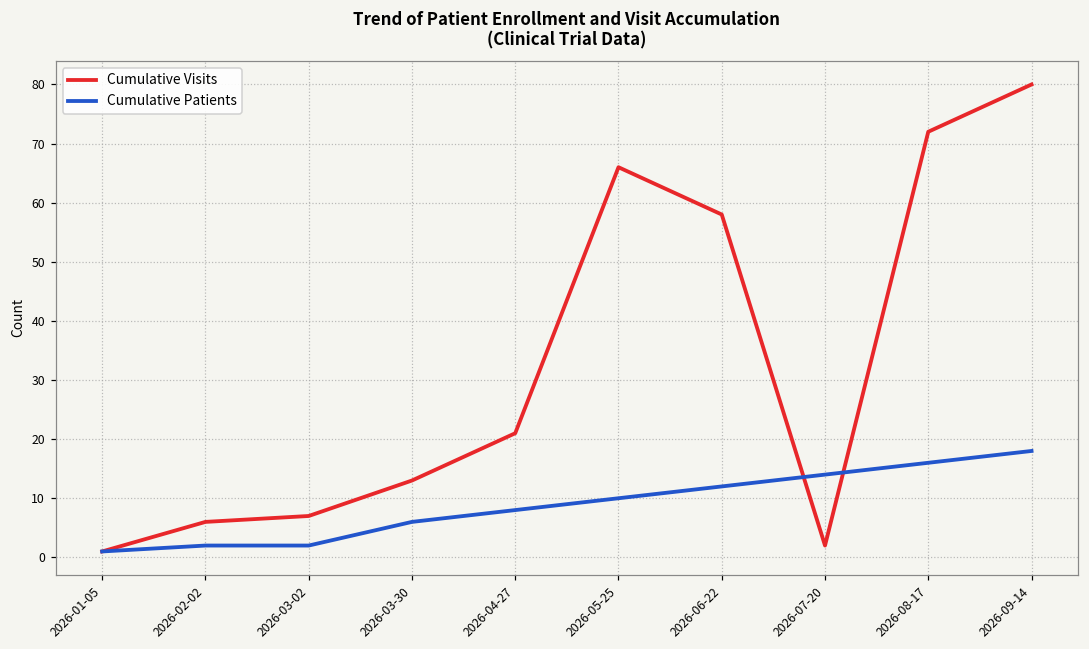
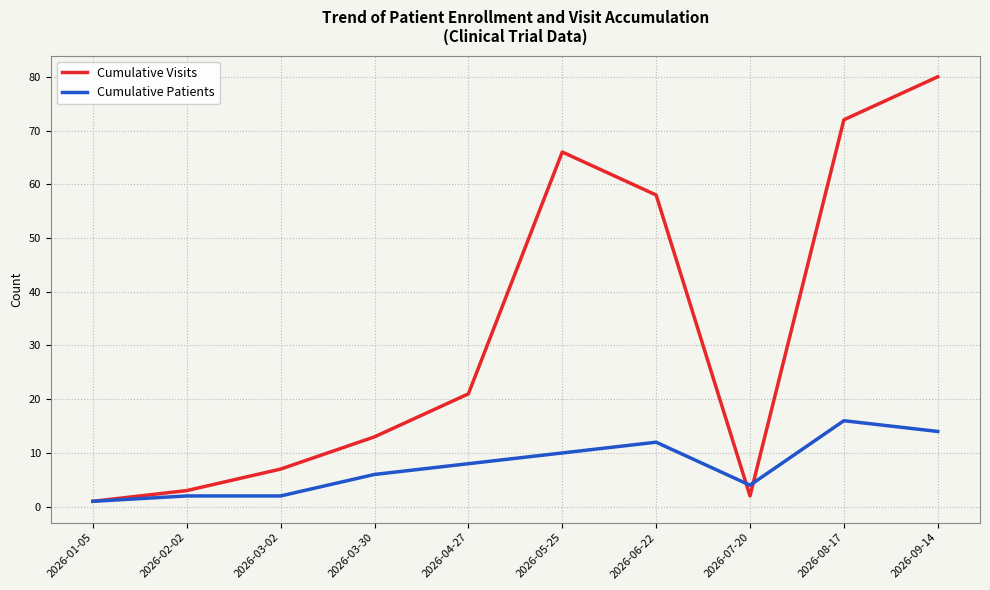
Cumulative Visits, 2026-02-02: 6 -> 3
Cumulative Patients, 2026-07-20: 14 -> 4
Cumulative Patients, 2026-09-14: 18 -> 14
